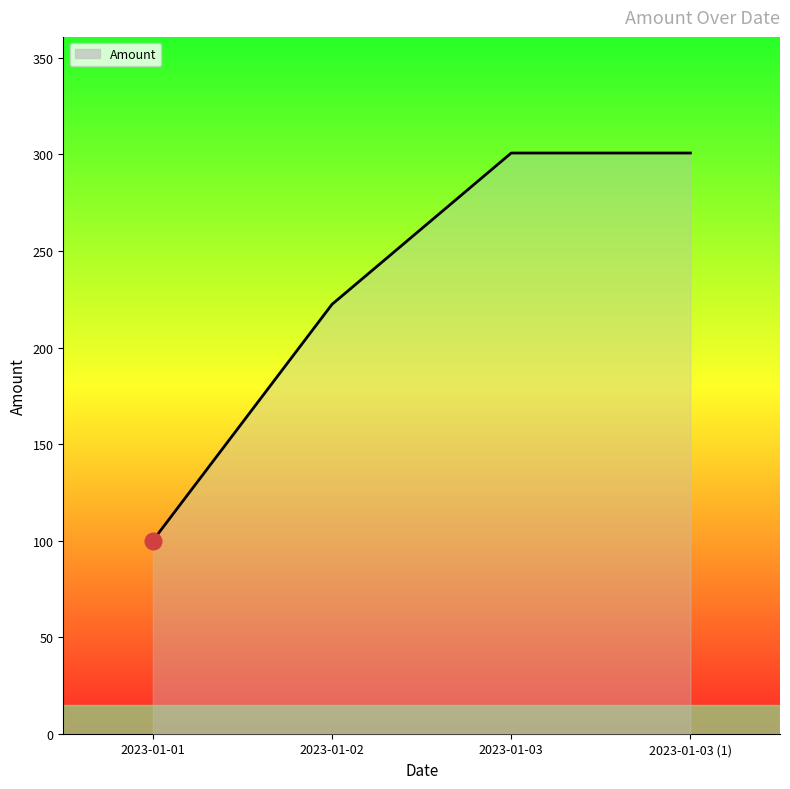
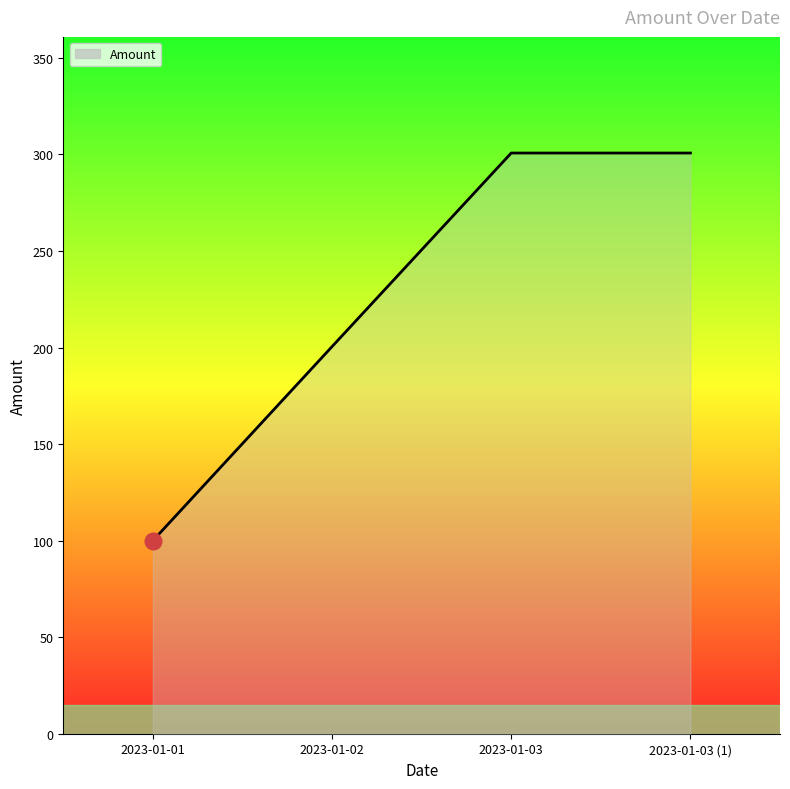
Amount, 2023-01-02: 222 -> 201
